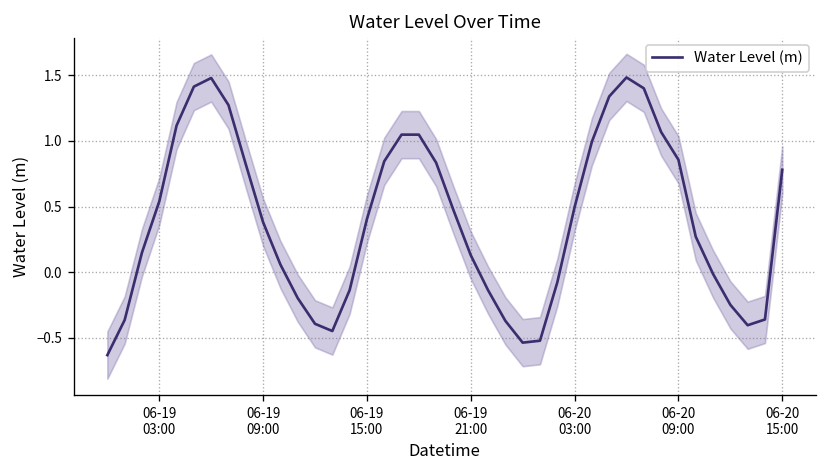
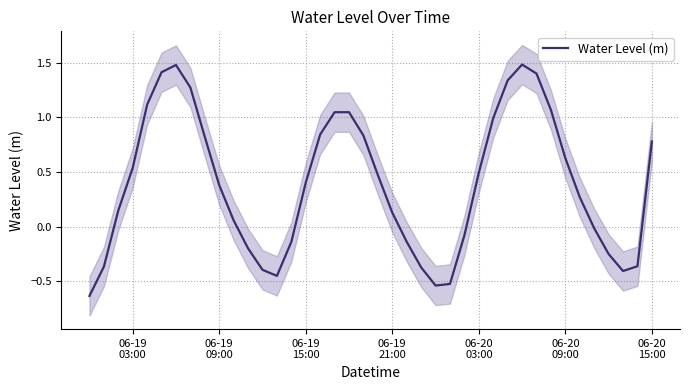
Water Level (m), 06-20 09:00: 0.86 -> 0.63
